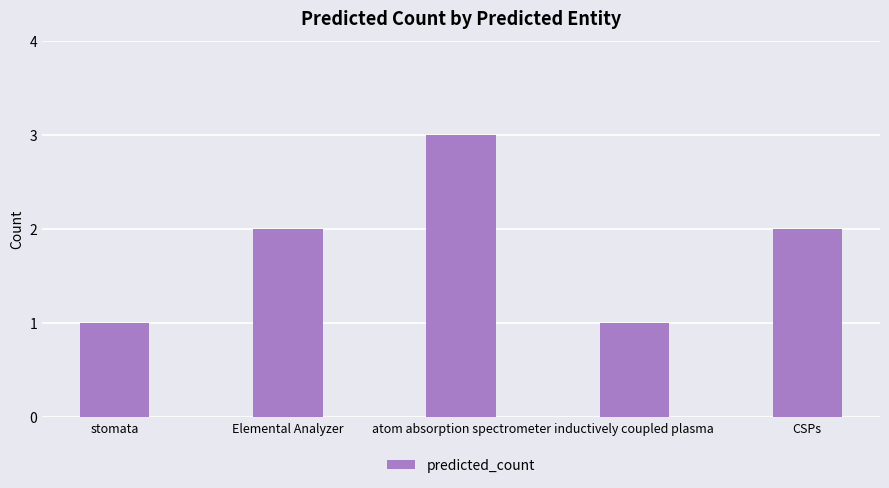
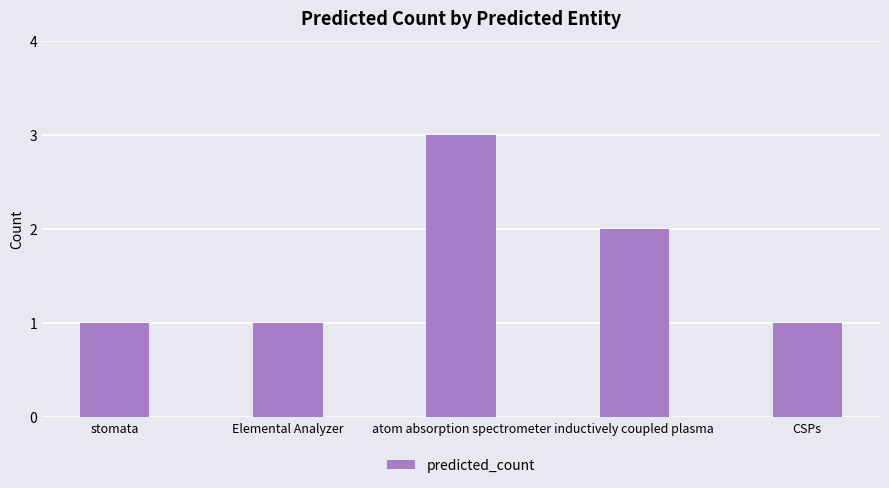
Elemental Analyzer: 2 -> 1
inductively coupled plasma: 1 -> 2
CSPs: 2 -> 1
